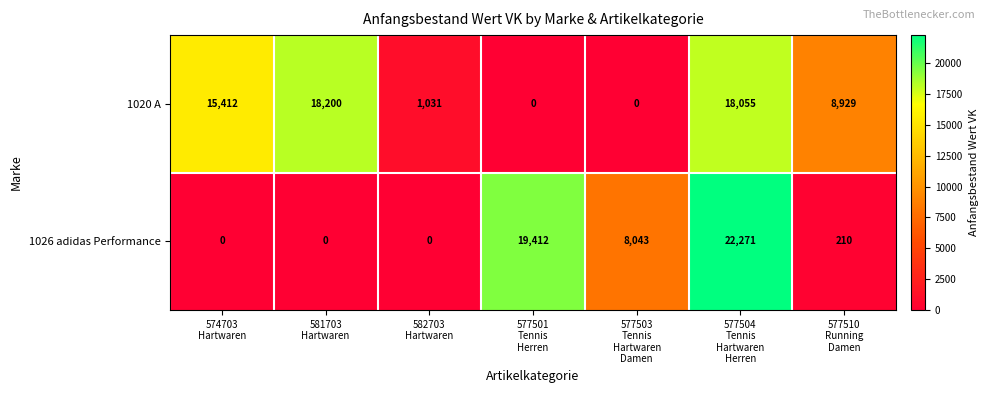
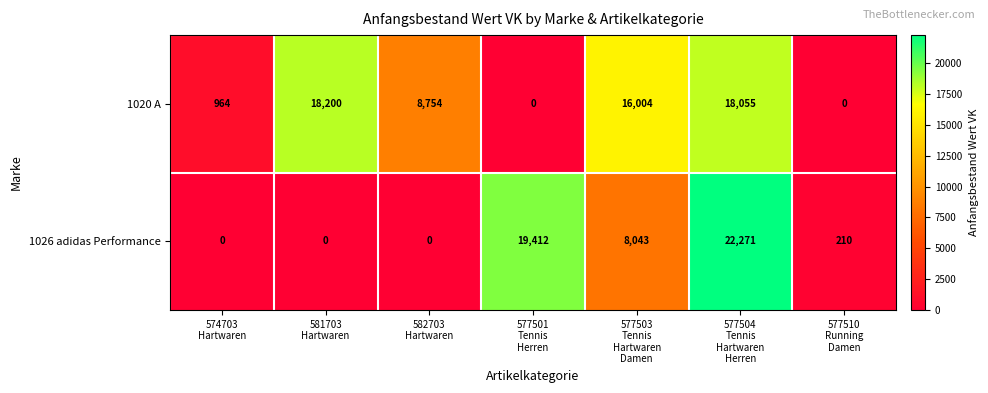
1020 A, 574703 Hartwaren: 15,412 -> 964
1020 A, 582703 Hartwaren: 1,031 -> 8,754
1020 A, 577503 Tennis Hartwaren Damen: 0 -> 16,004
1020 A, 577510 Running Damen: 8,929 -> 0
